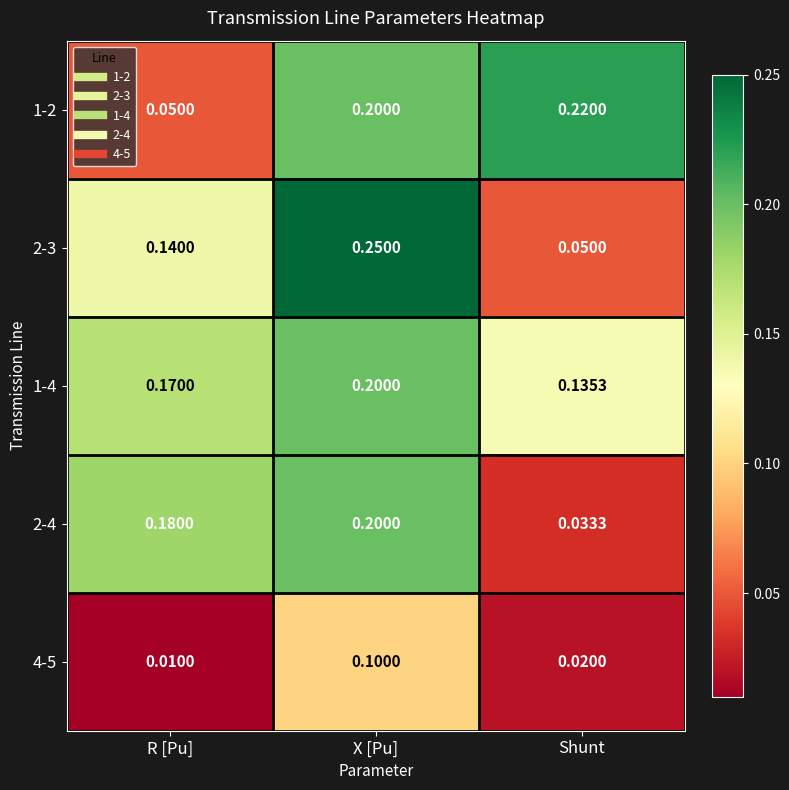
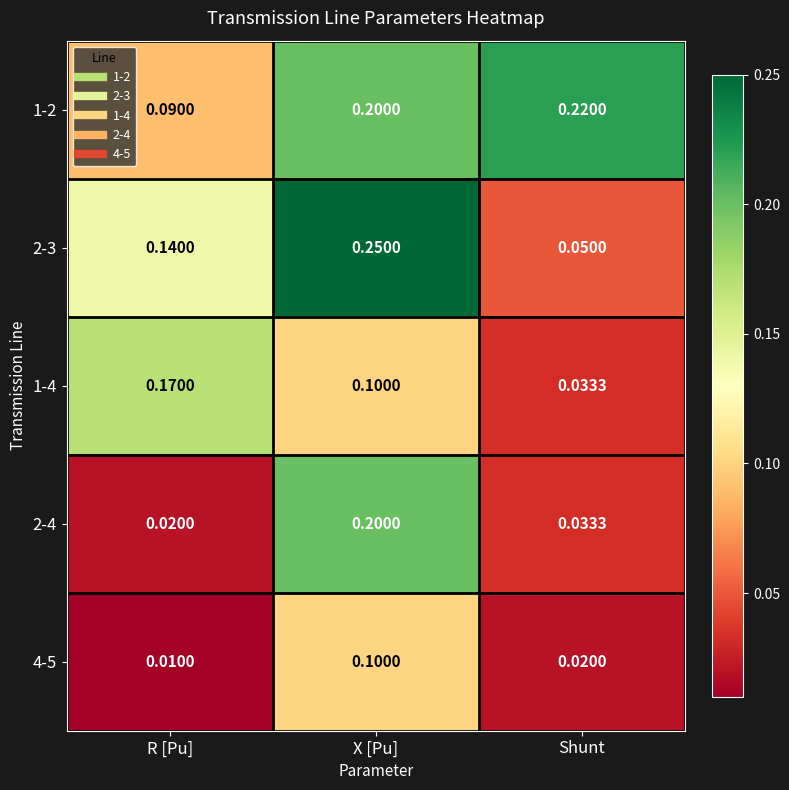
1-2, R [Pu]: 0.0500 -> 0.0900
1-4, X [Pu]: 0.2000 -> 0.1000
1-4, Shunt: 0.1353 -> 0.0333
2-4, R [Pu]: 0.1800 -> 0.0200
